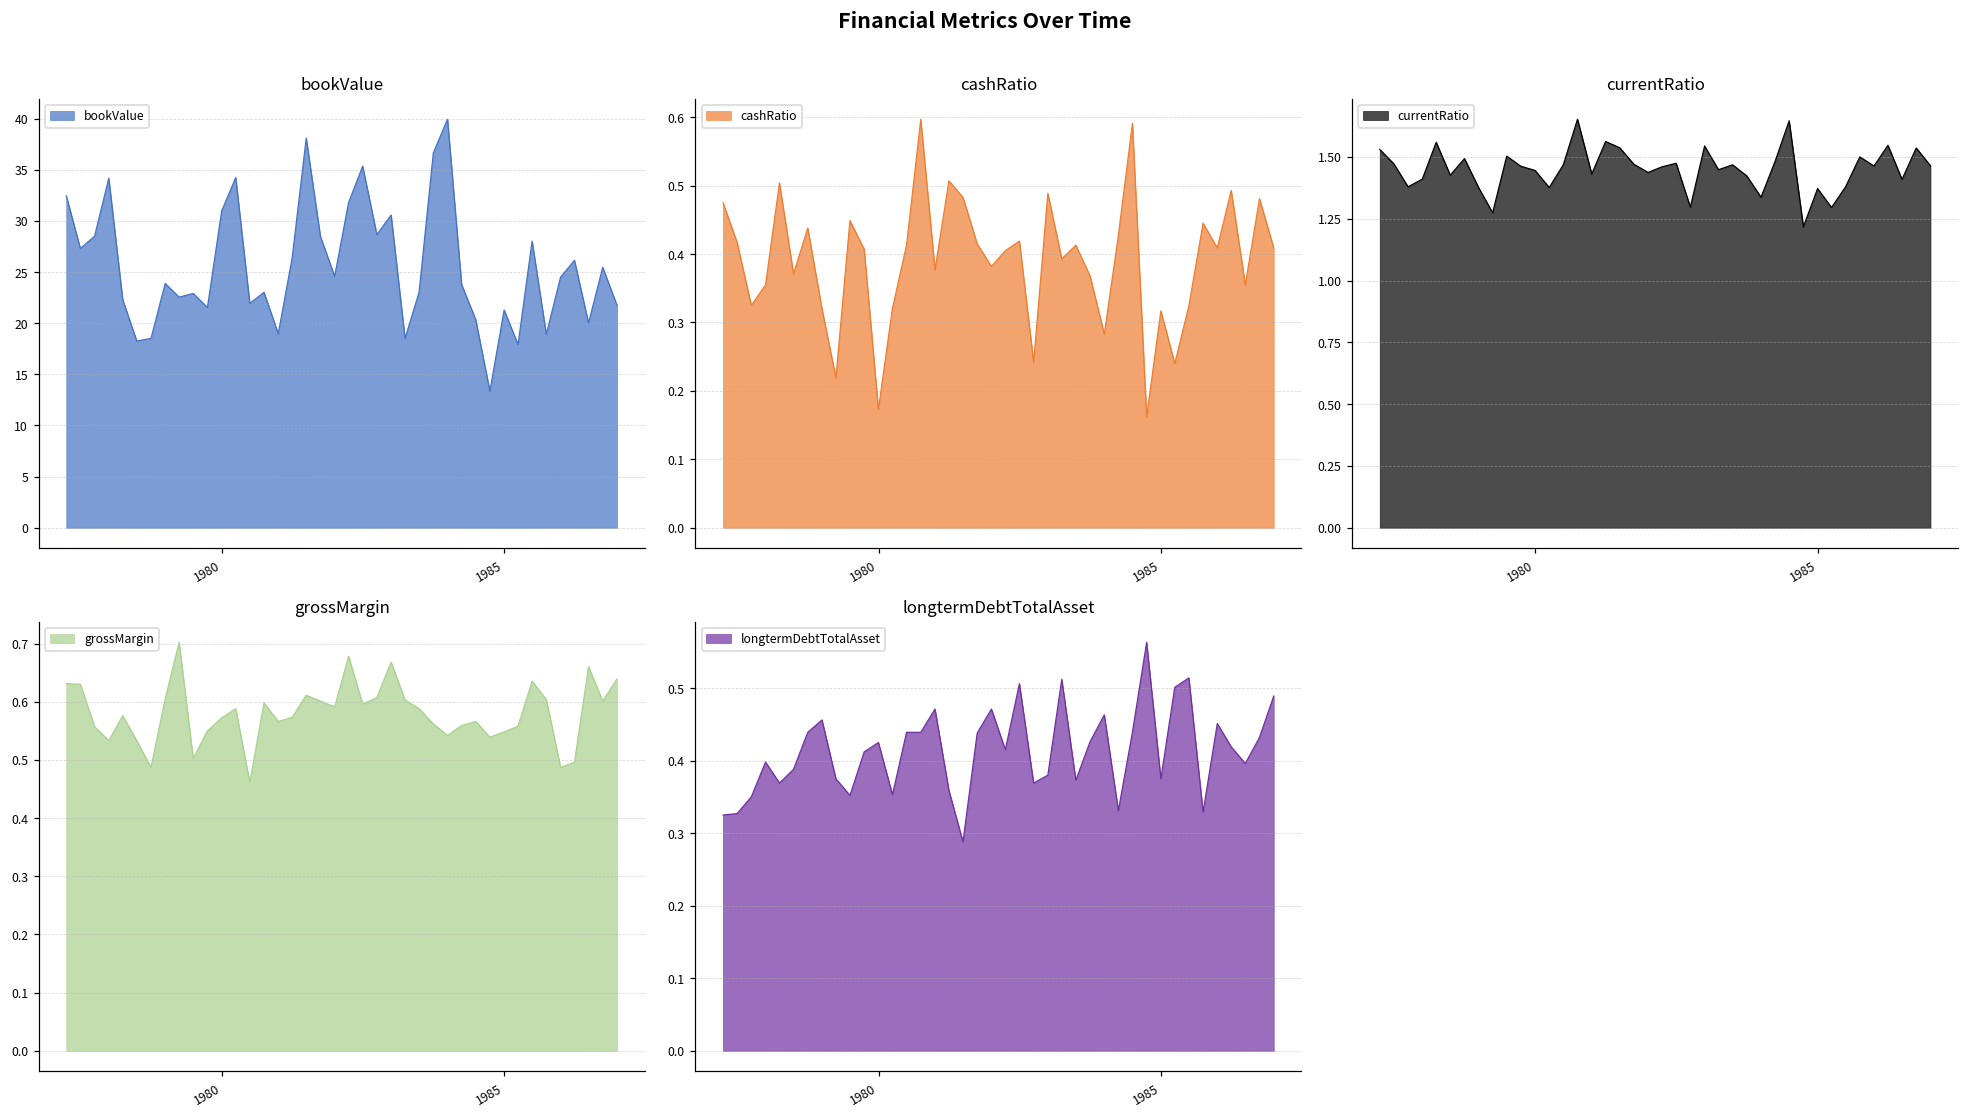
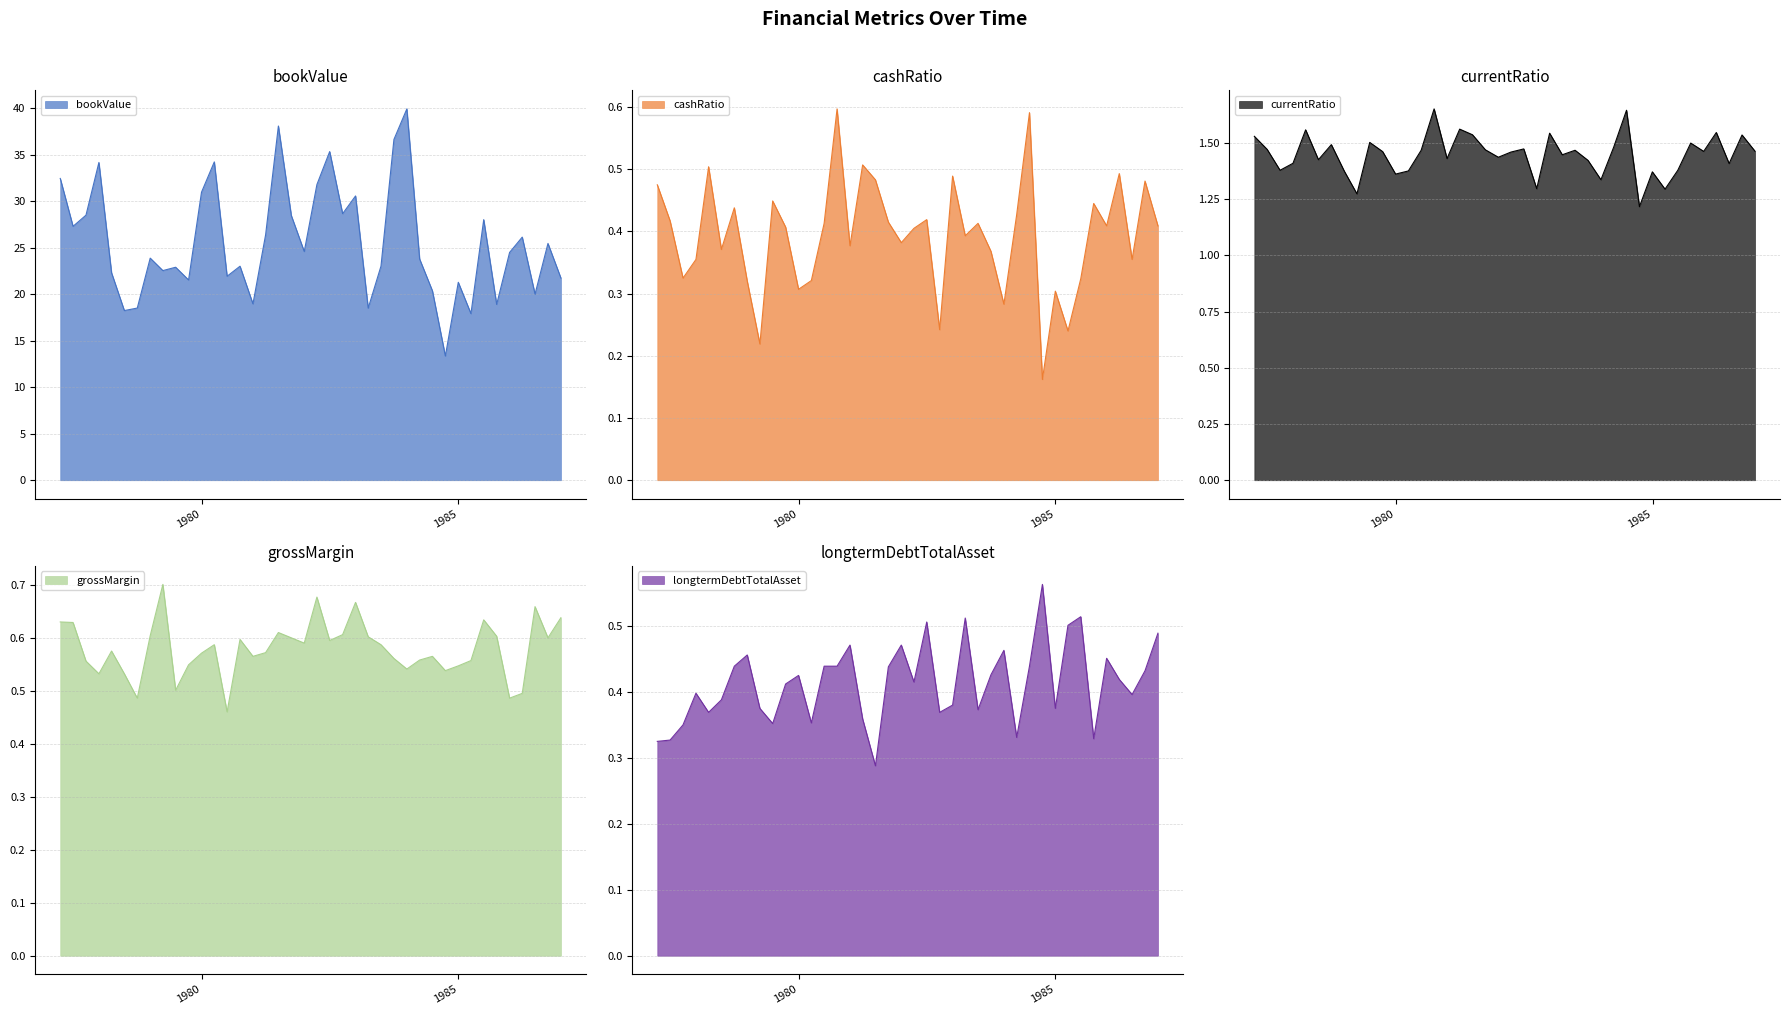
cashRatio, 1980: 0.17 -> 0.31
cashRatio, 1985: 0.32 -> 0.30
currentRatio, 1980: 1.45 -> 1.36
